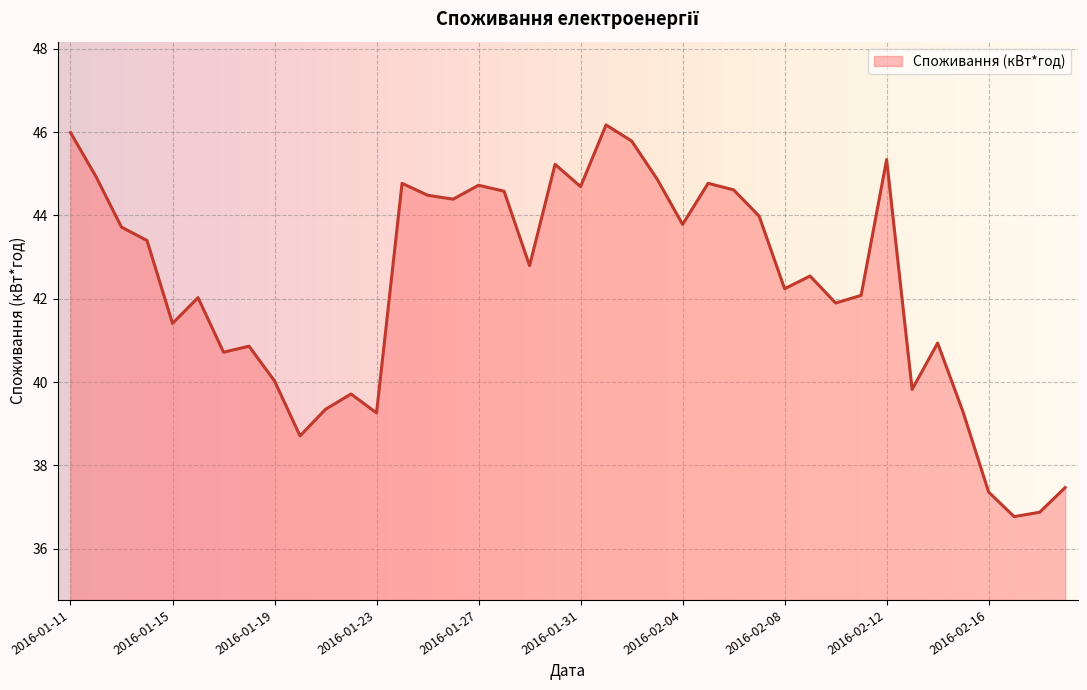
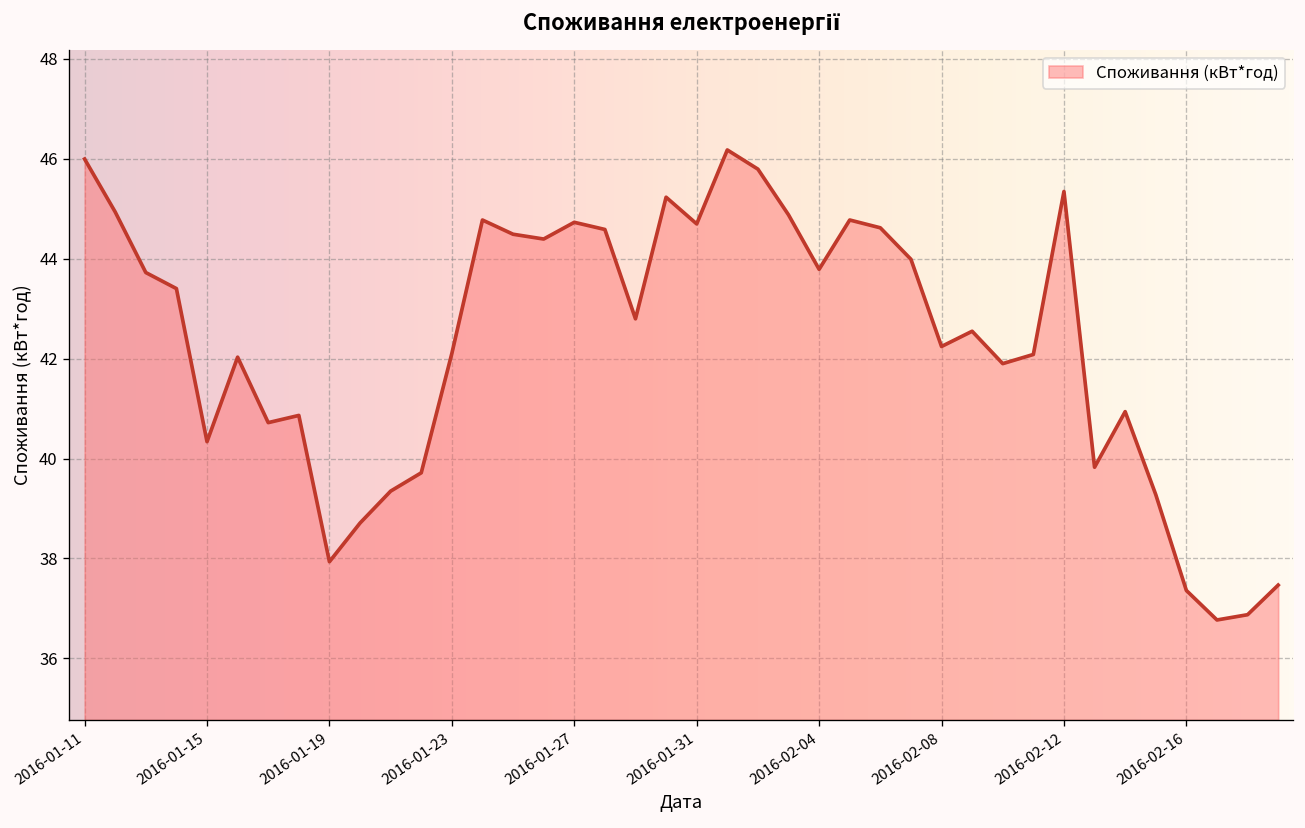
2016-01-15: 41.4 -> 40.3
2016-01-19: 40.0 -> 37.9
2016-01-23: 39.3 -> 42.1
